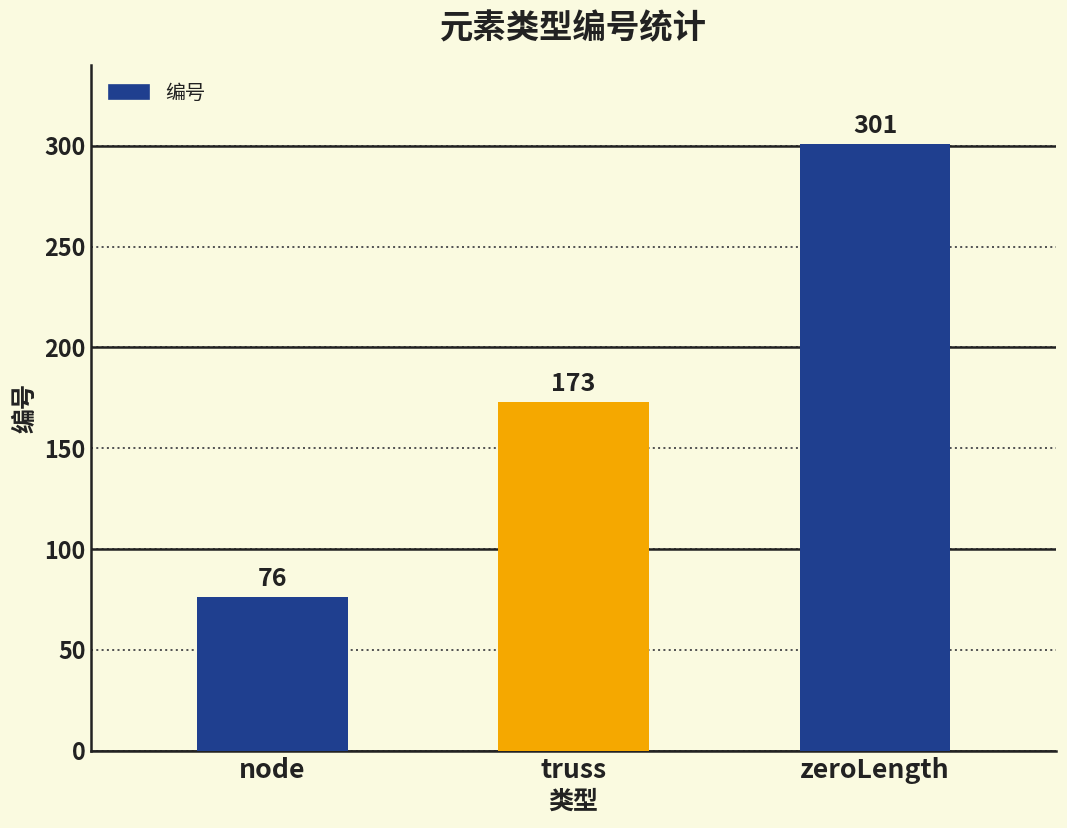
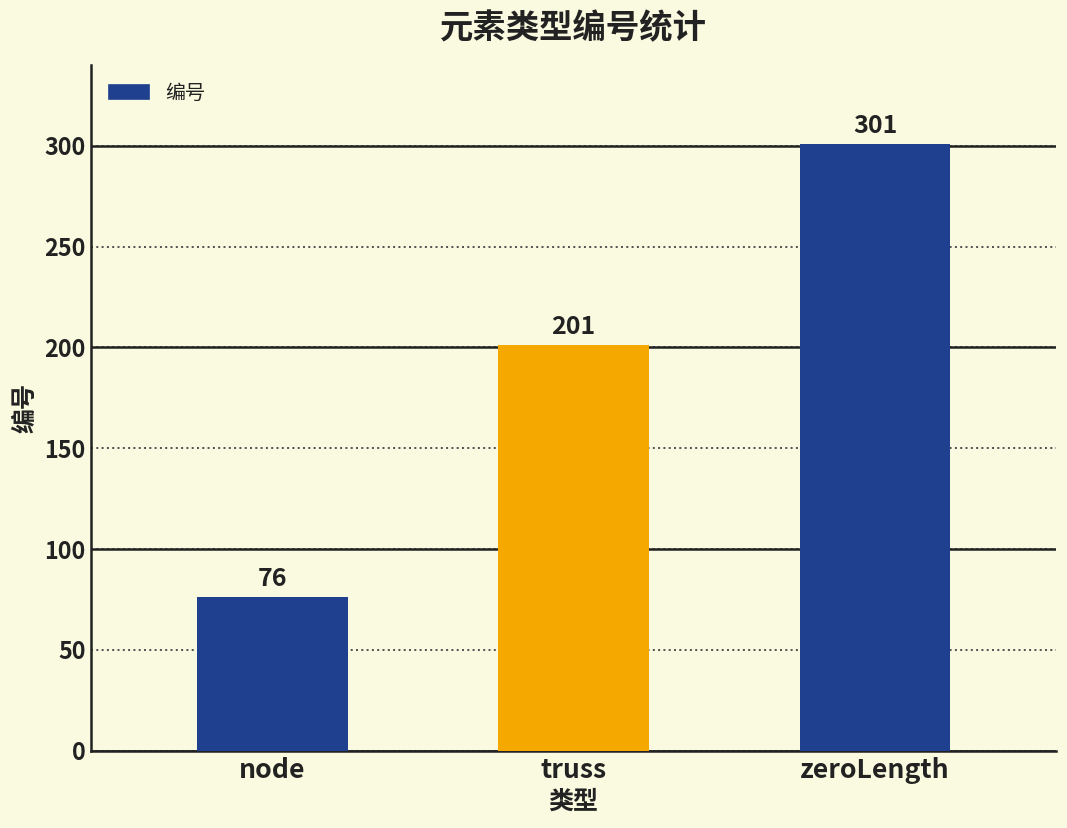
truss: 173 -> 201
